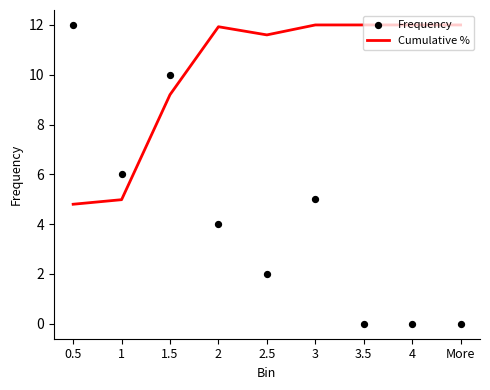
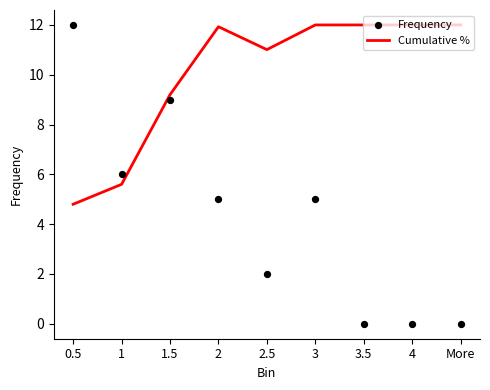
Cumulative %, 1: 5.0 -> 5.6
Frequency, 1.5: 10 -> 9
Frequency, 2: 4 -> 5
Cumulative %, 2.5: 11.6 -> 11.0
